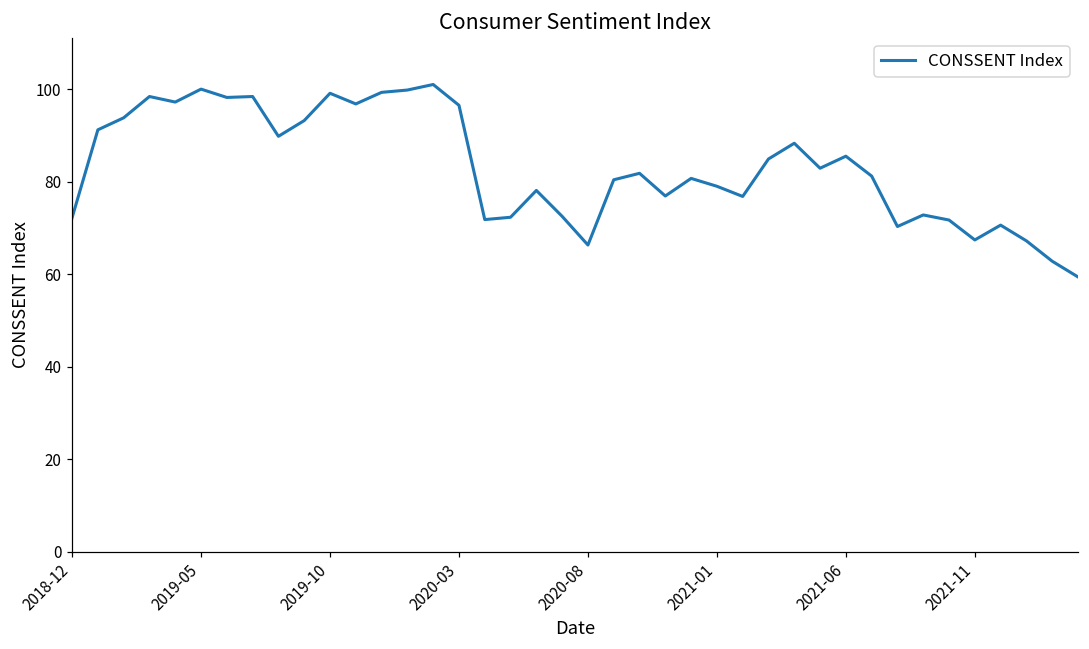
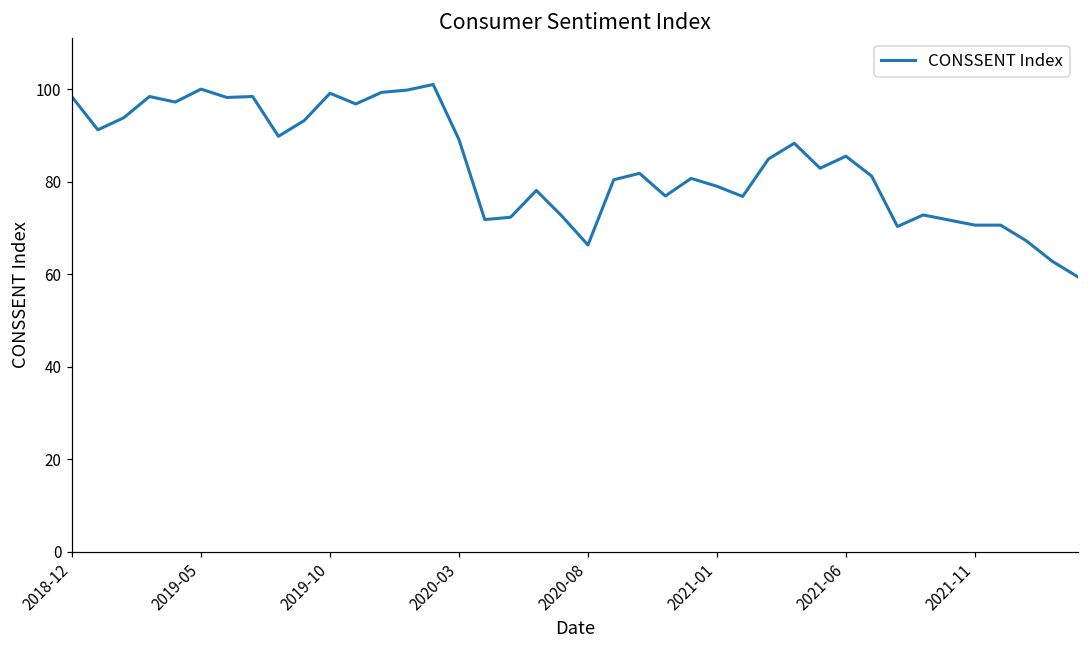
2018-12: 72 -> 98
2020-03: 97 -> 89
2021-11: 67 -> 71
